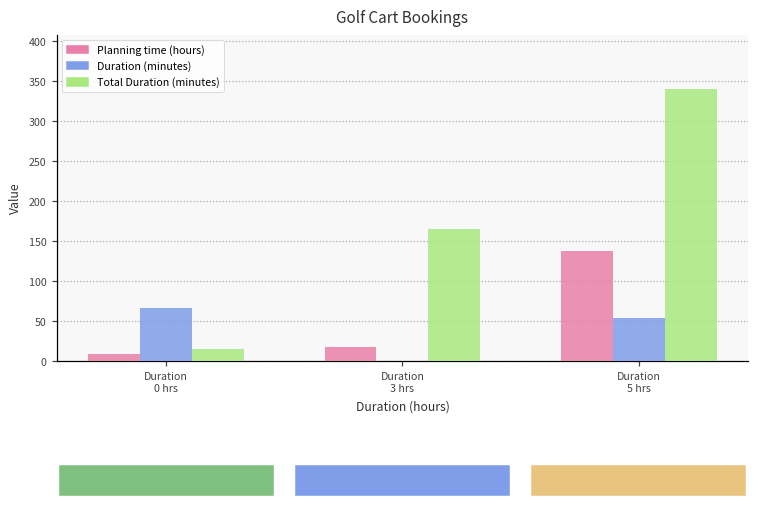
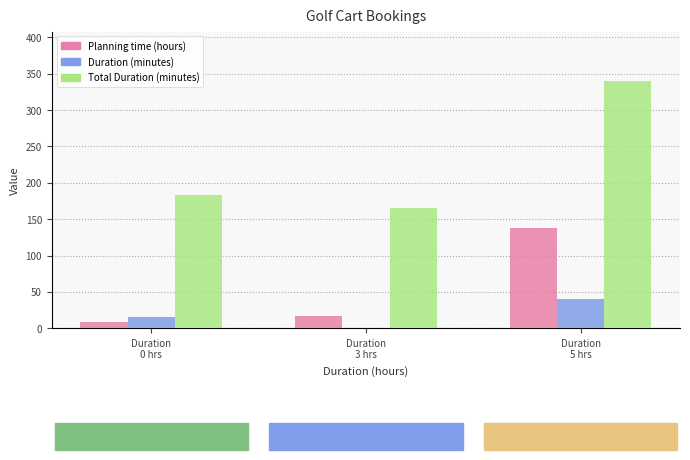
Duration (minutes), Duration 0 hrs: 70 -> 20
Total Duration (minutes), Duration 0 hrs: 20 -> 180
Duration (minutes), Duration 5 hrs: 50 -> 40
